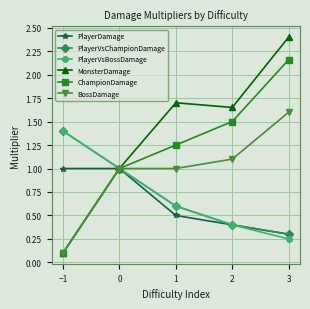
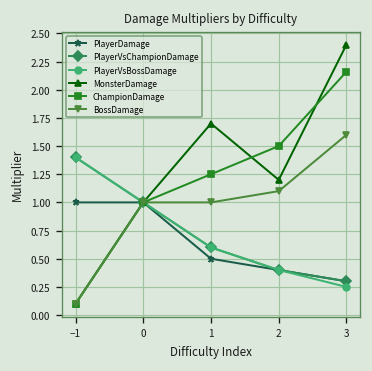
MonsterDamage, 2: 1.7 -> 1.2
